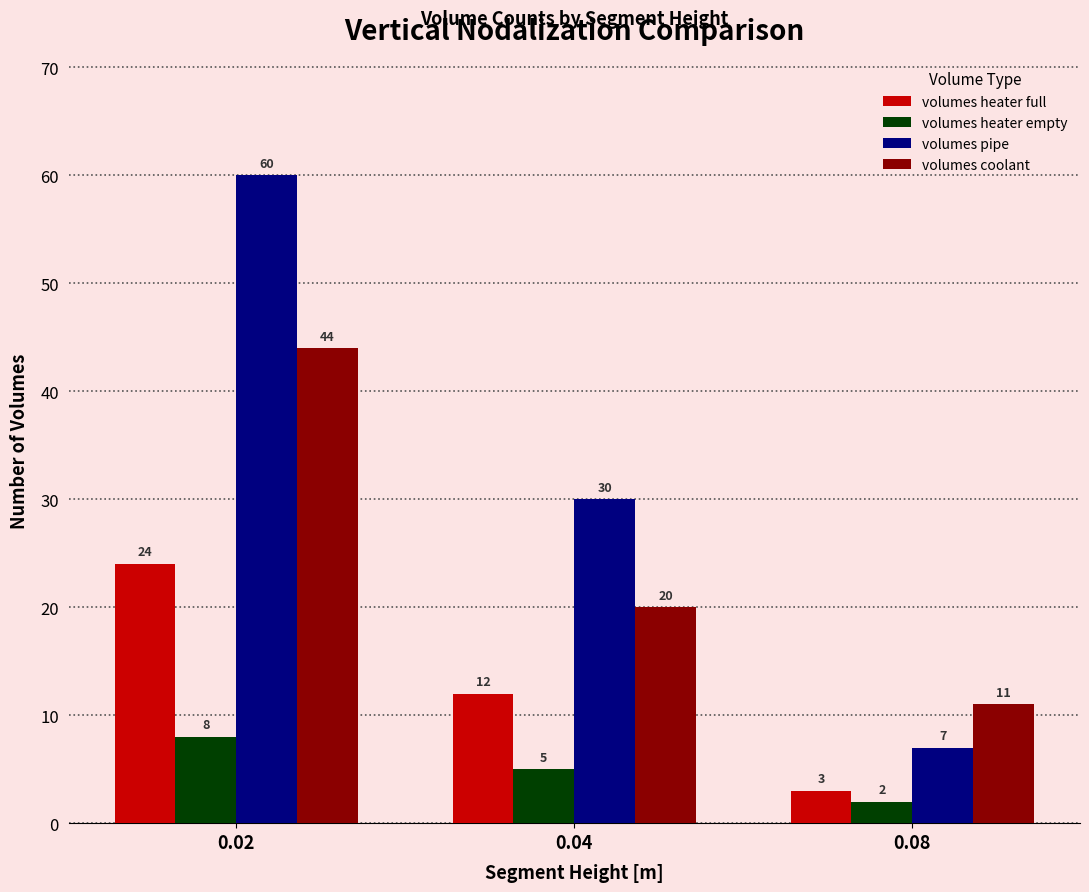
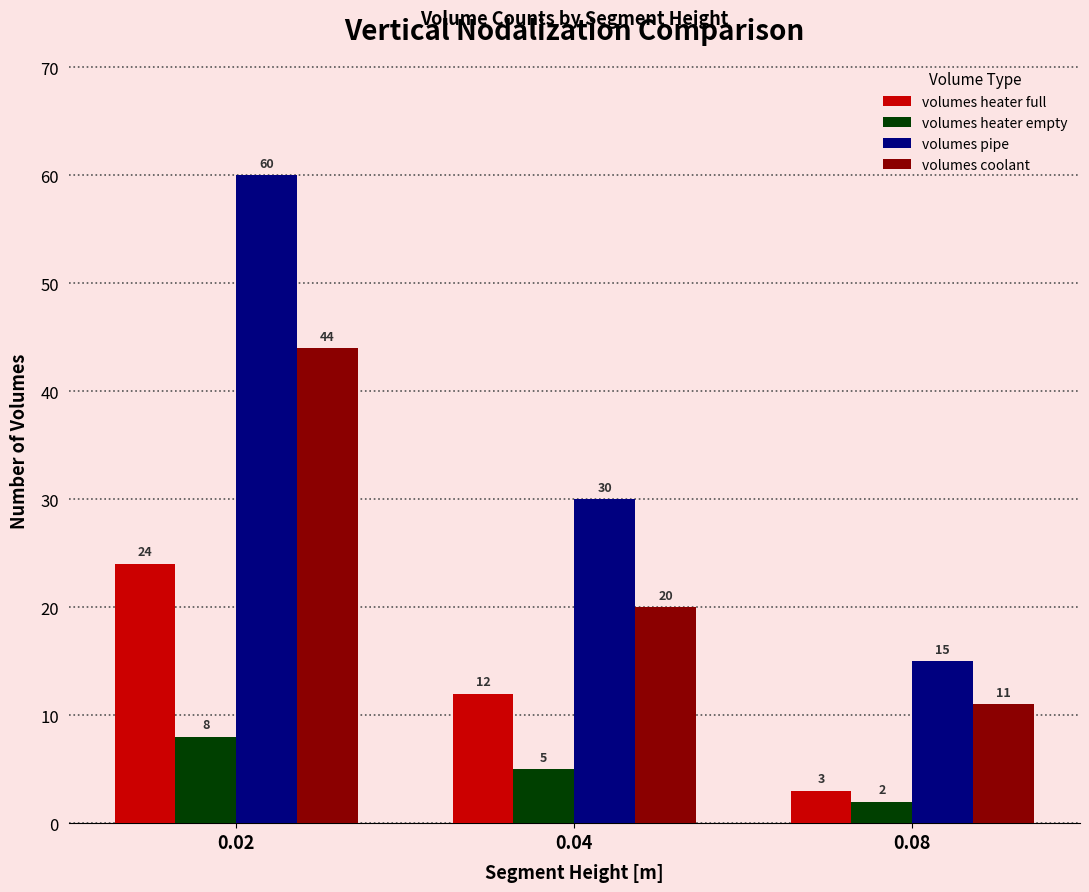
volumes pipe, 0.08: 7 -> 15
